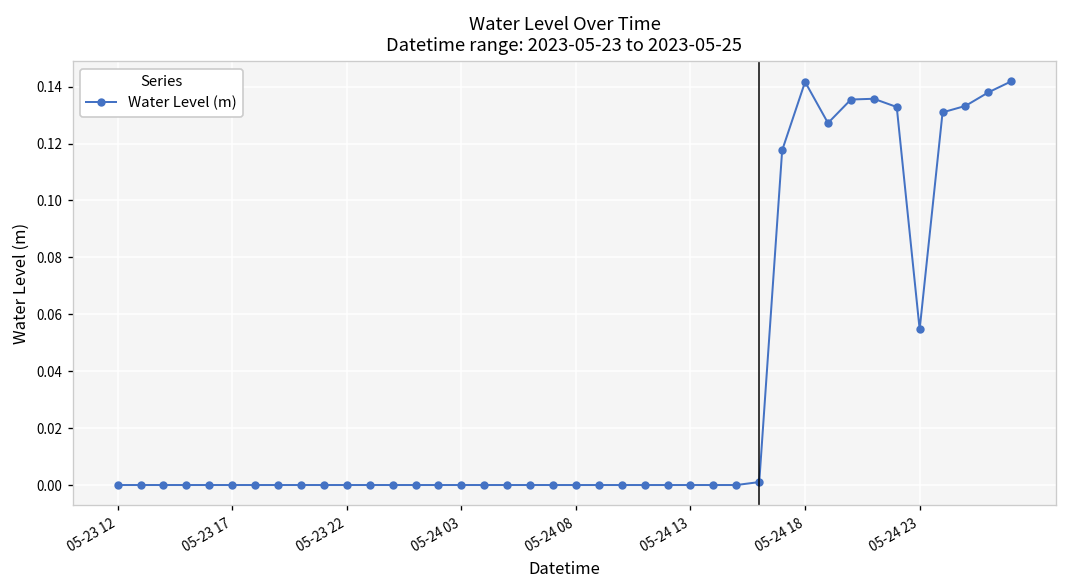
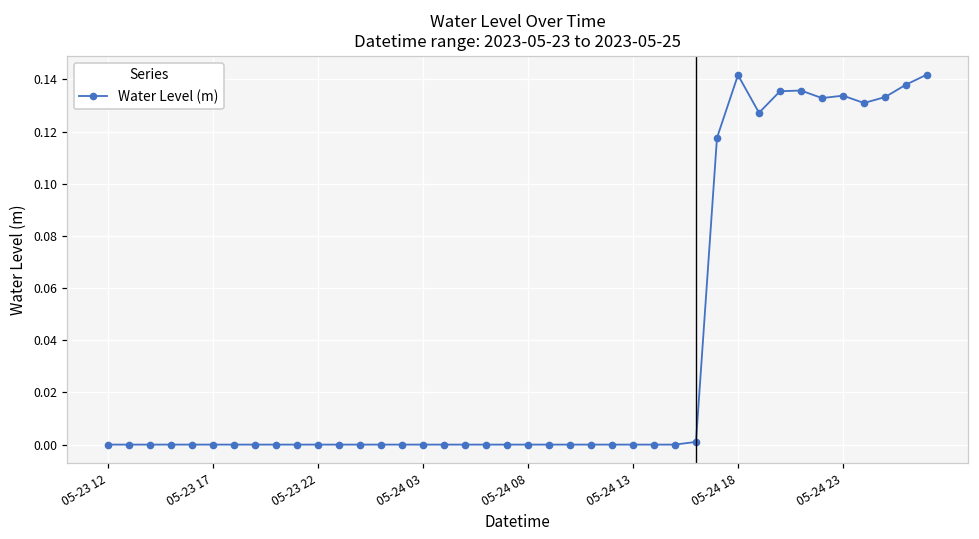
05-24 23: 0.055 -> 0.134
